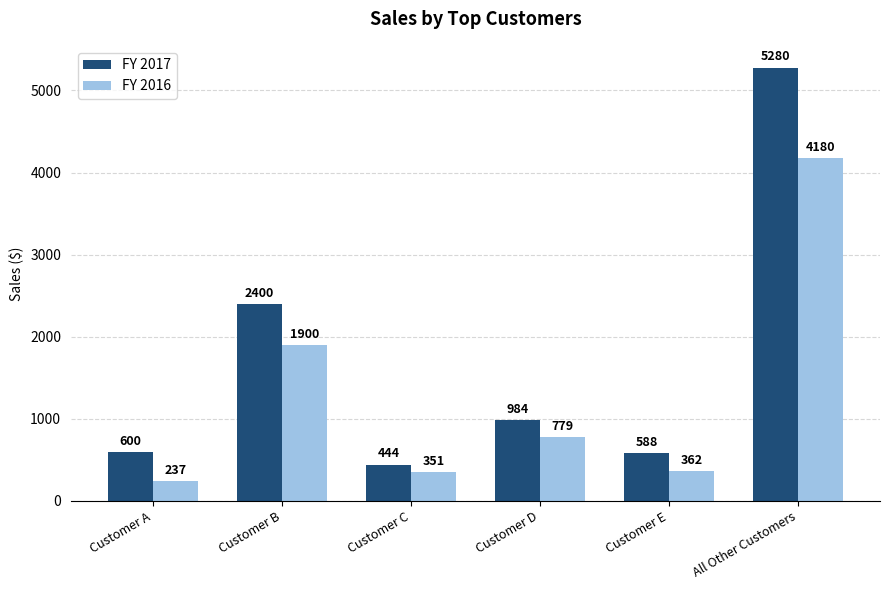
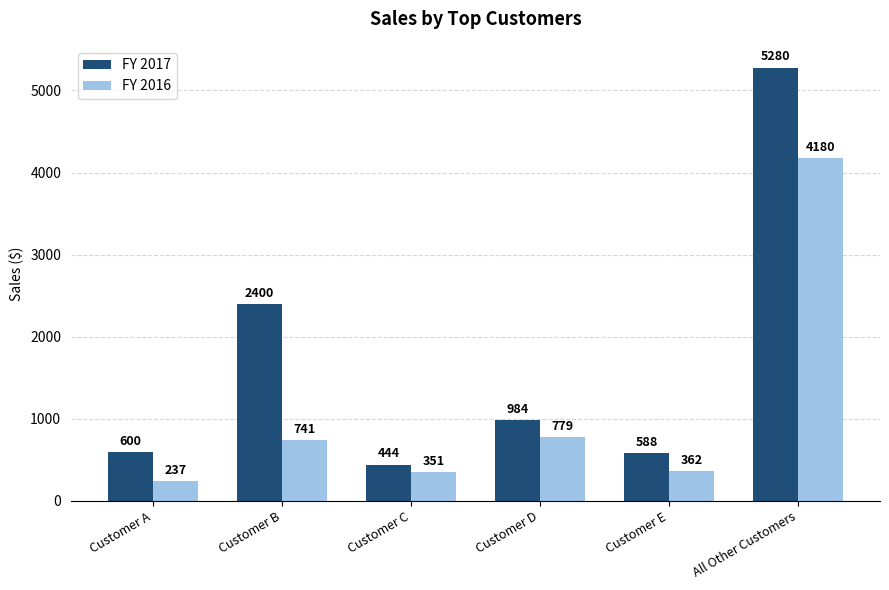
FY 2016, Customer B: 1900 -> 741
